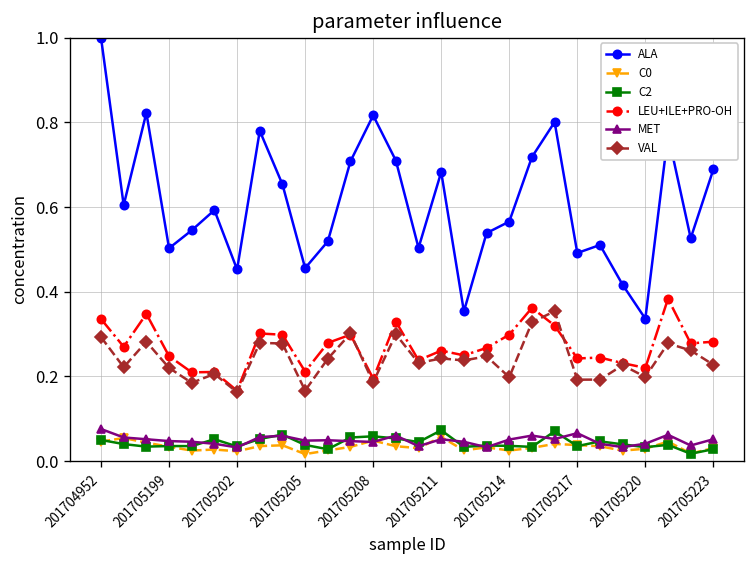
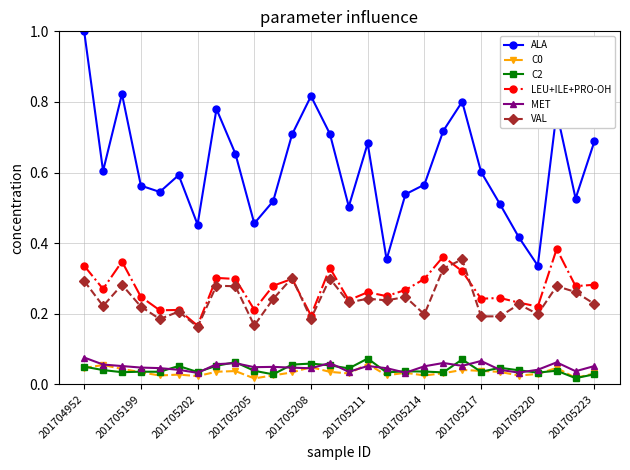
ALA, 201705199: 0.50 -> 0.56
ALA, 201705217: 0.49 -> 0.60
